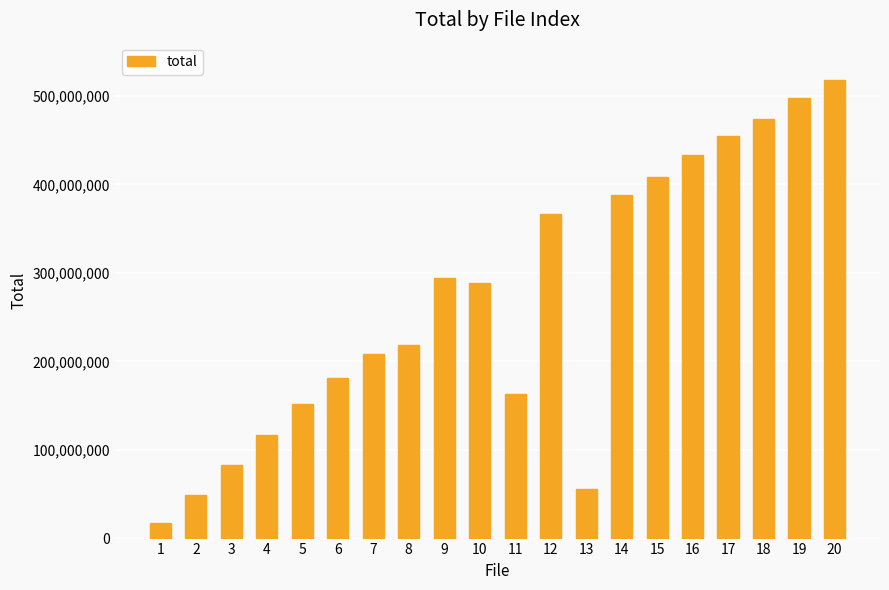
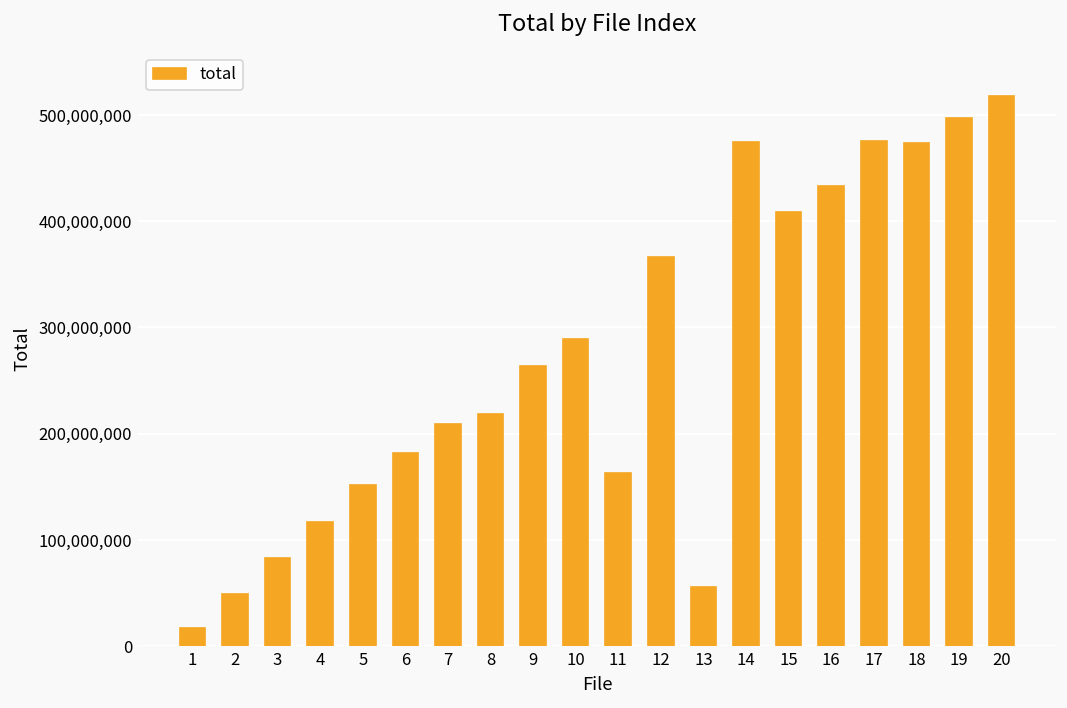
9: 290,000,000 -> 260,000,000
14: 390,000,000 -> 470,000,000
17: 450,000,000 -> 480,000,000
